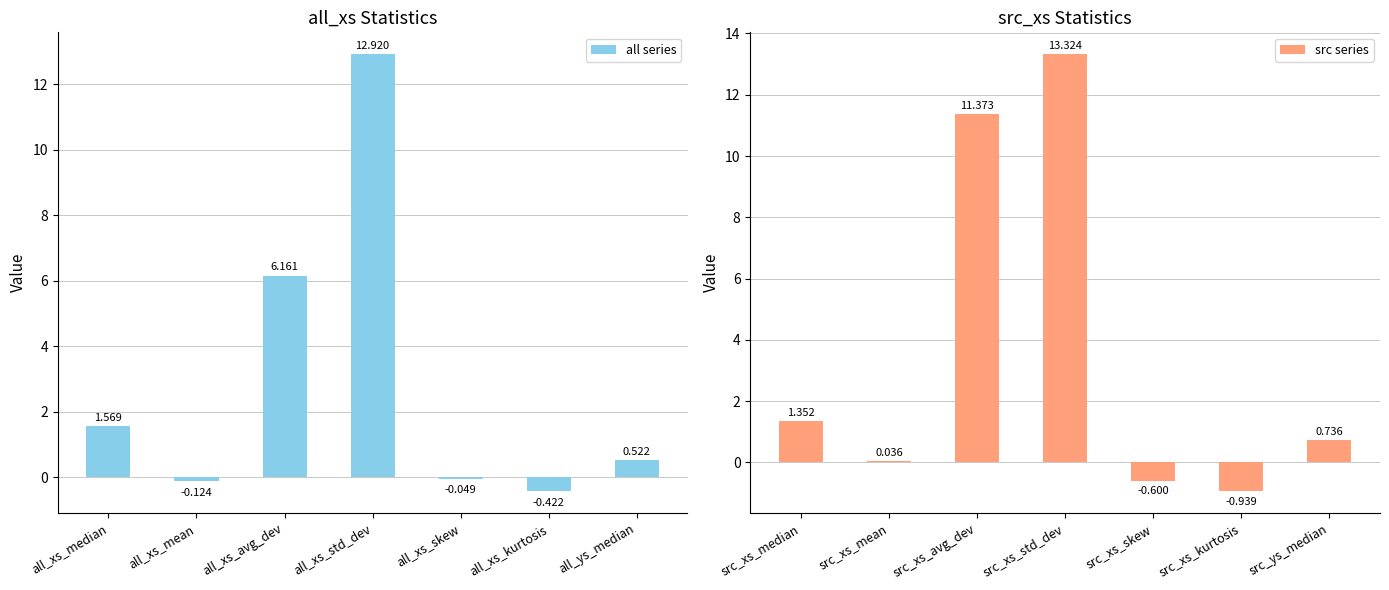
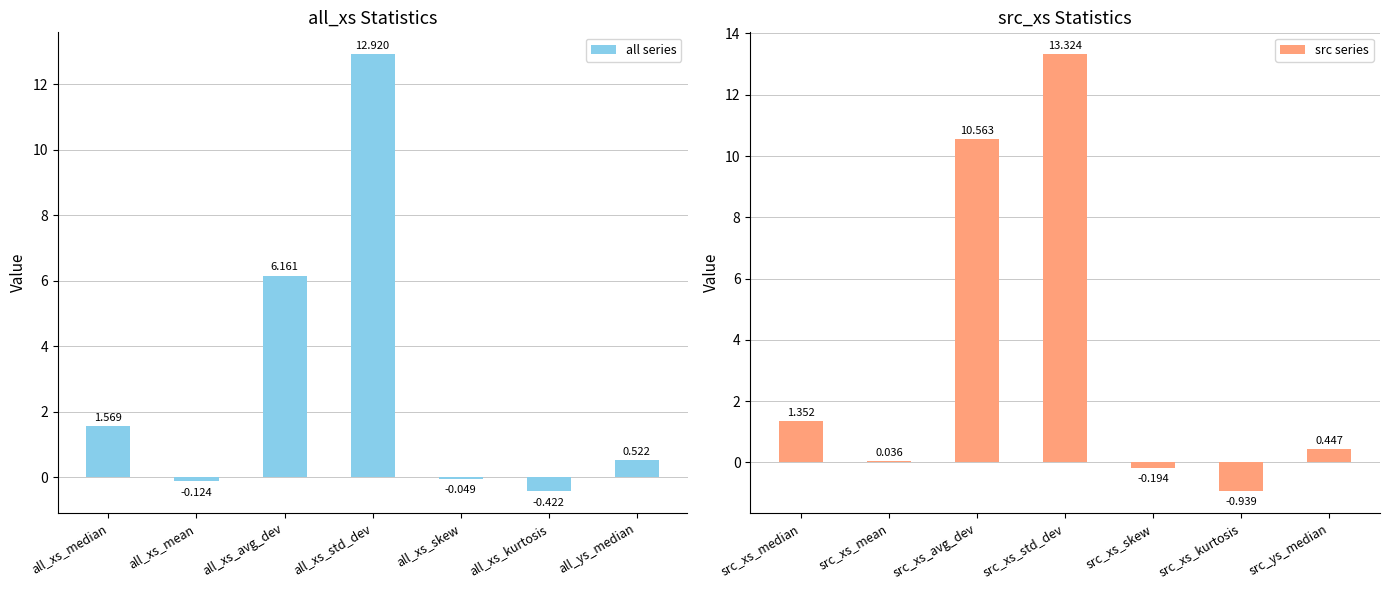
src_xs Statistics, src_xs_avg_dev: 11.373 -> 10.563
src_xs Statistics, src_xs_skew: -0.600 -> -0.194
src_xs Statistics, src_ys_median: 0.736 -> 0.447
